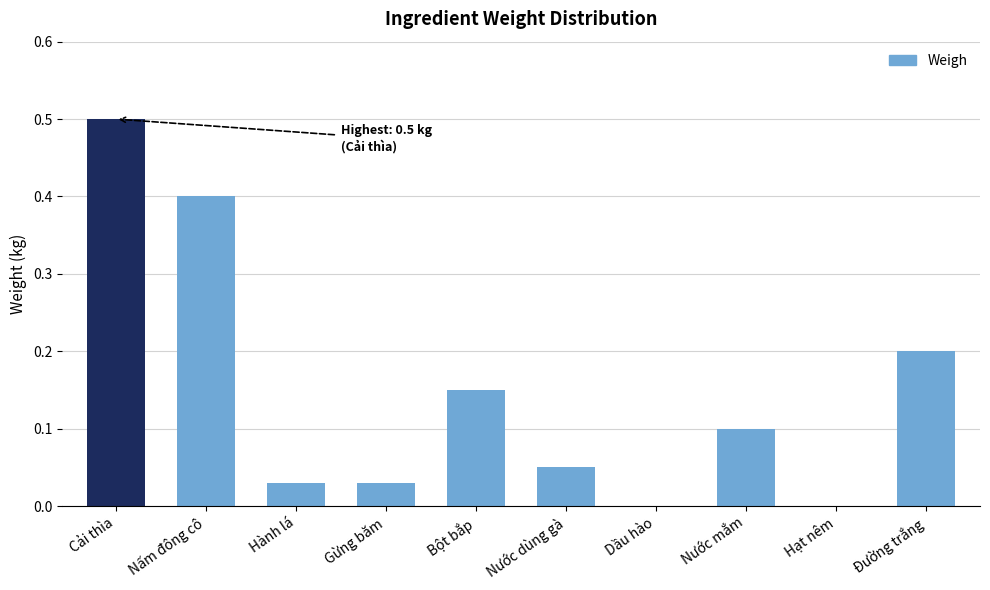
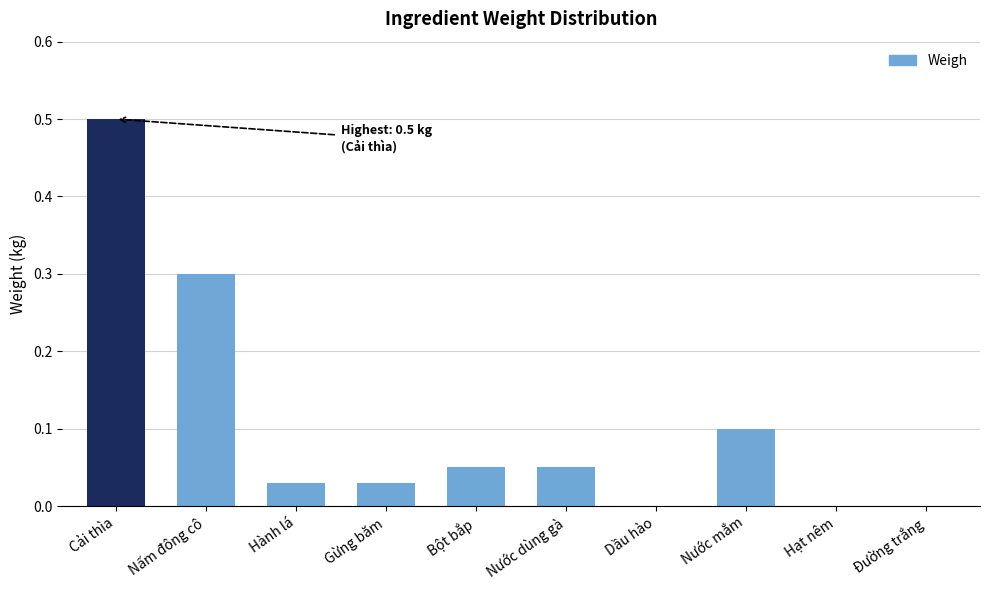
Nấm đông cô: 0.4 -> 0.3
Bột bắp: 0.15 -> 0.05
Đường trắng: 0.2 -> 0.0
